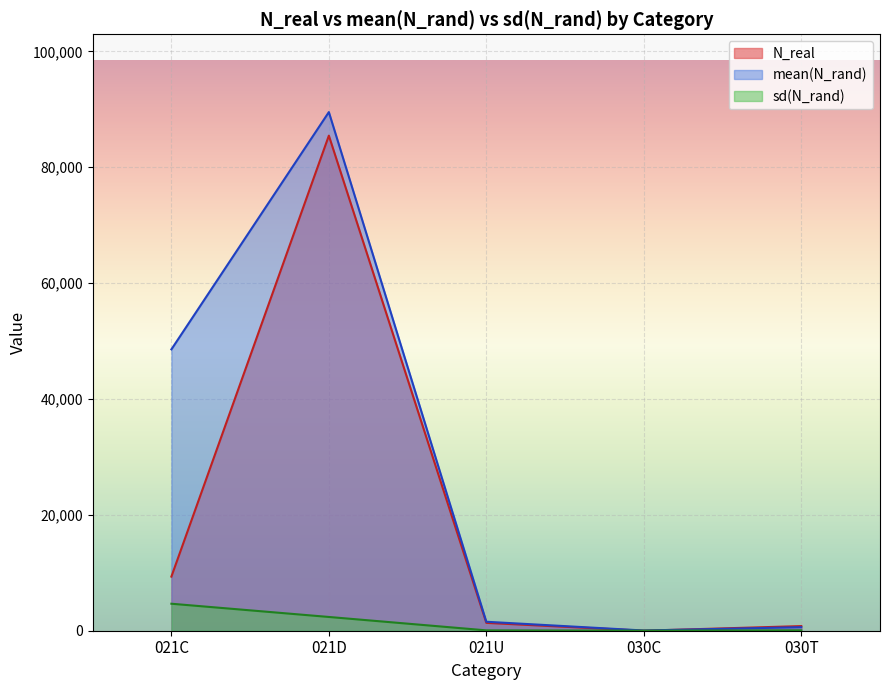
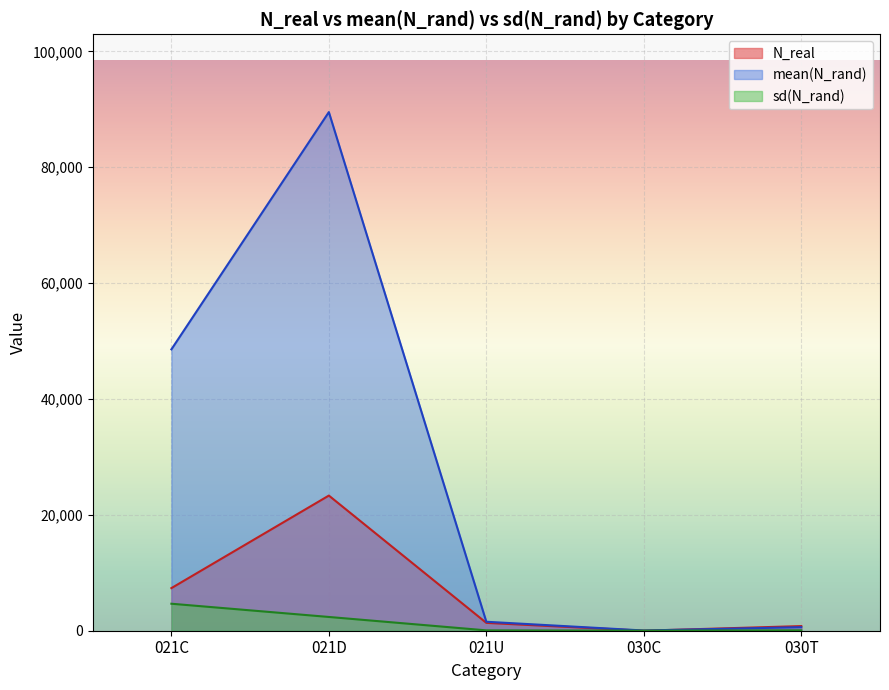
N_real, 021C: 9,000 -> 7,000
N_real, 021D: 85,000 -> 23,000
